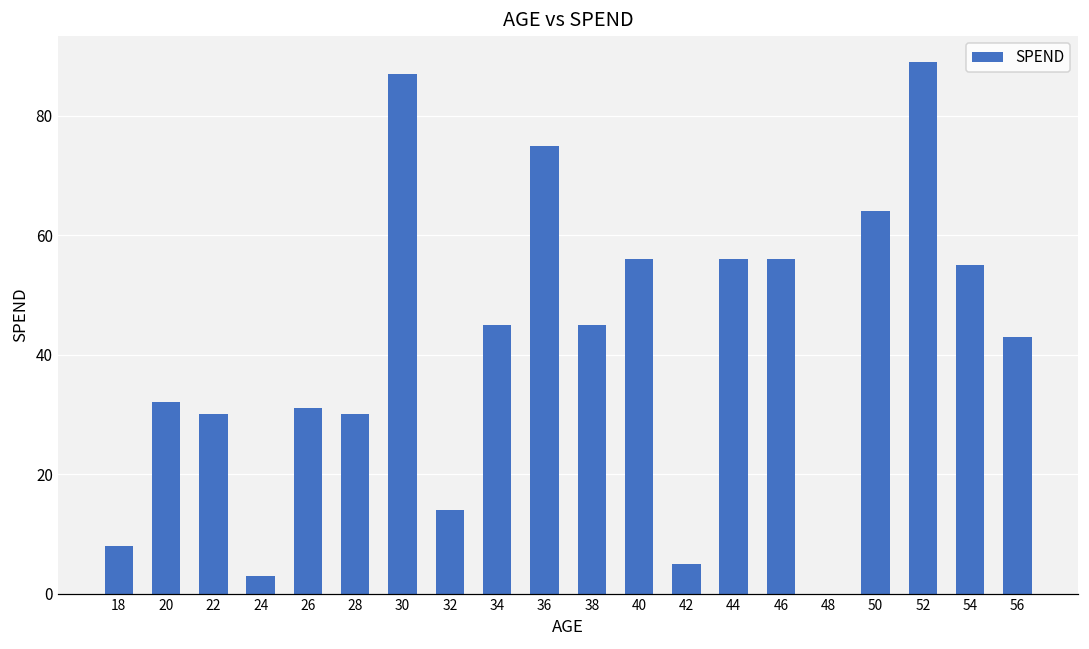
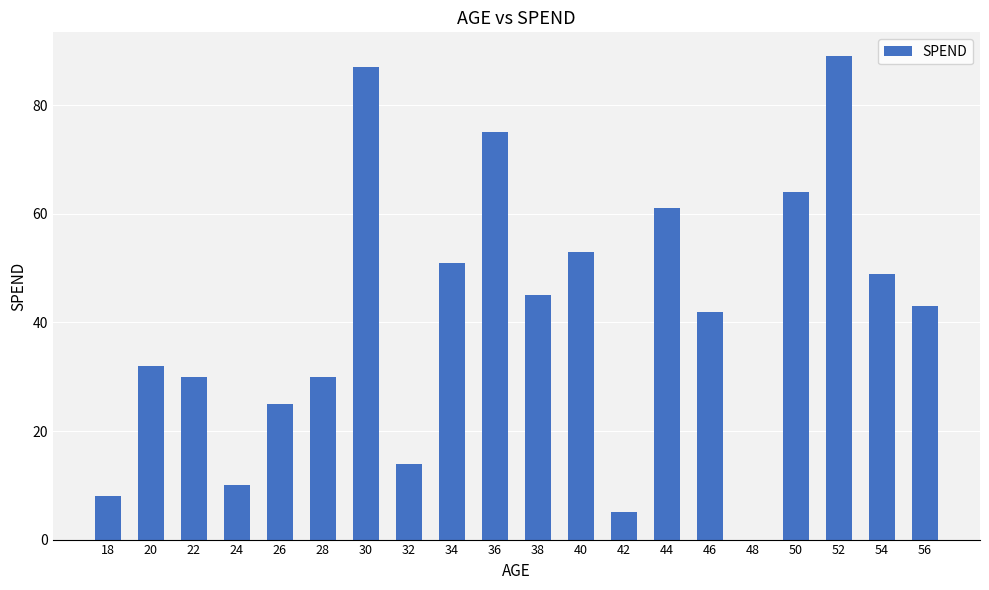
24: 3 -> 10
26: 31 -> 25
34: 45 -> 51
40: 56 -> 53
44: 56 -> 61
46: 56 -> 42
54: 55 -> 49
